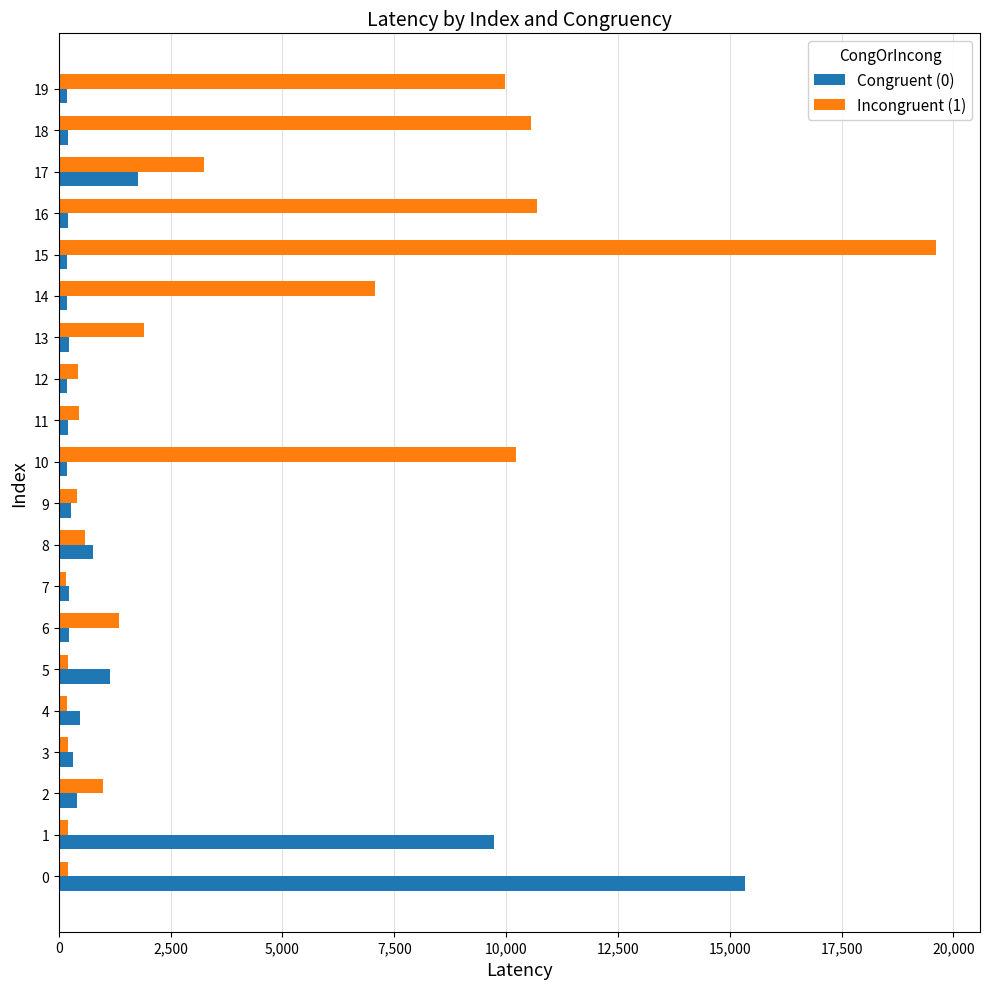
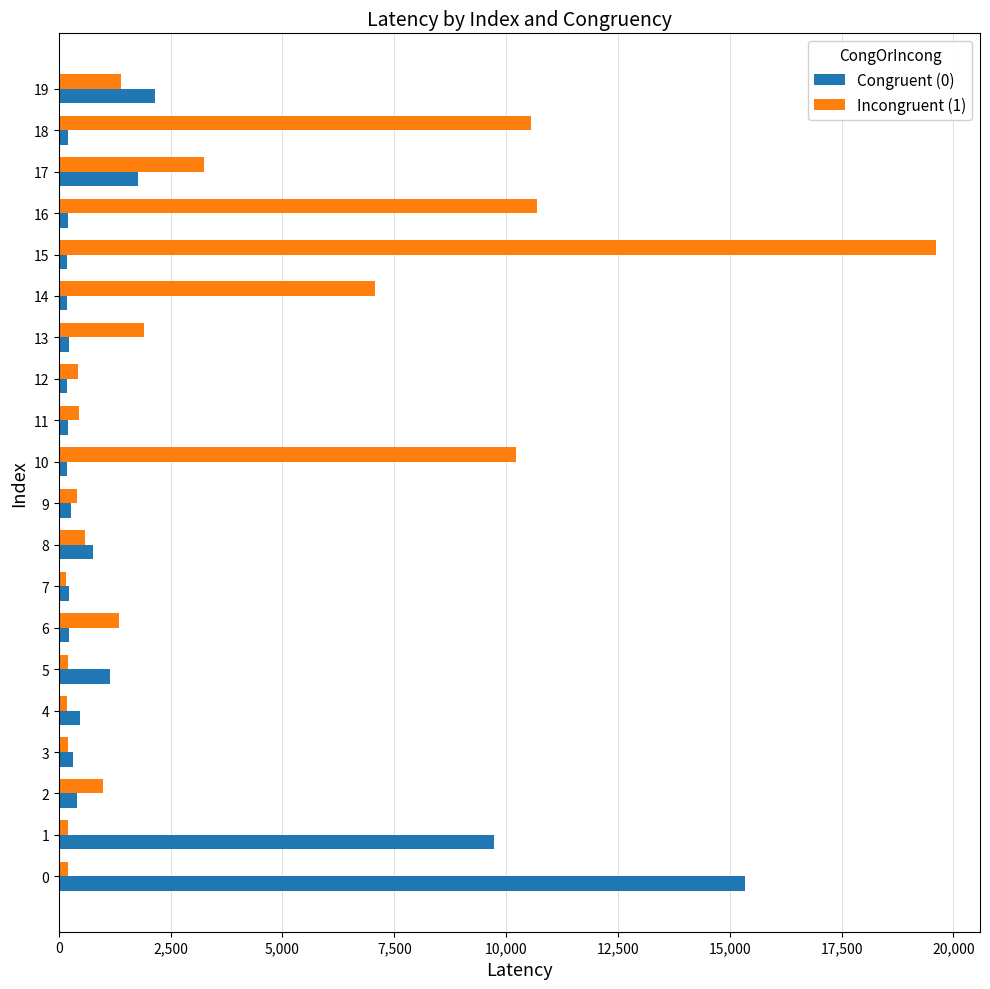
Incongruent (1), 19: 10,000 -> 1,400
Congruent (0), 19: 200 -> 2,200
